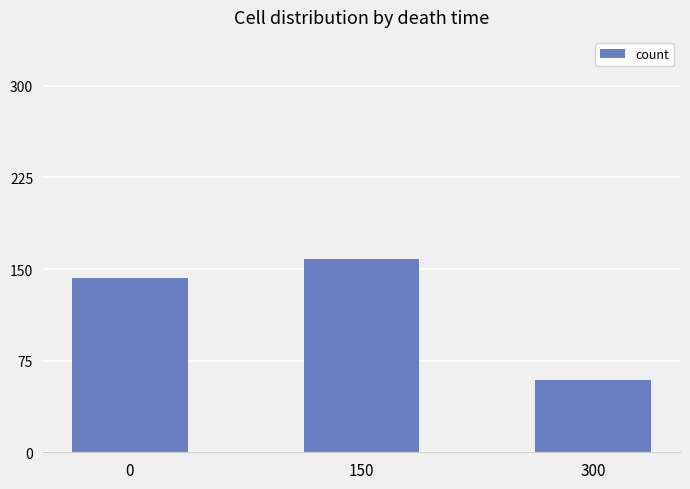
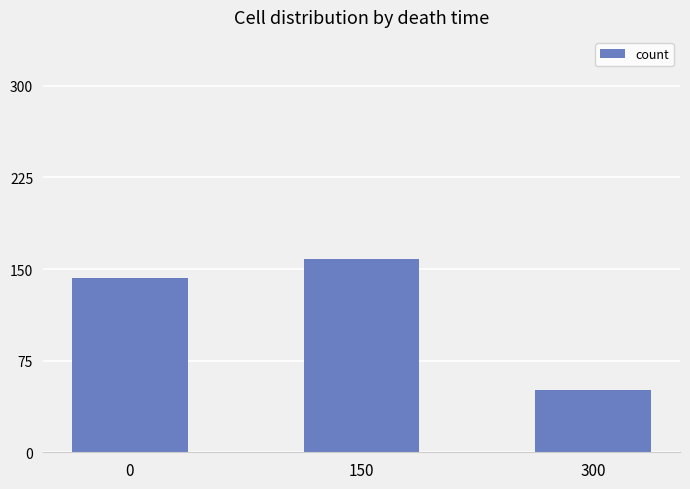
300: 59 -> 51
